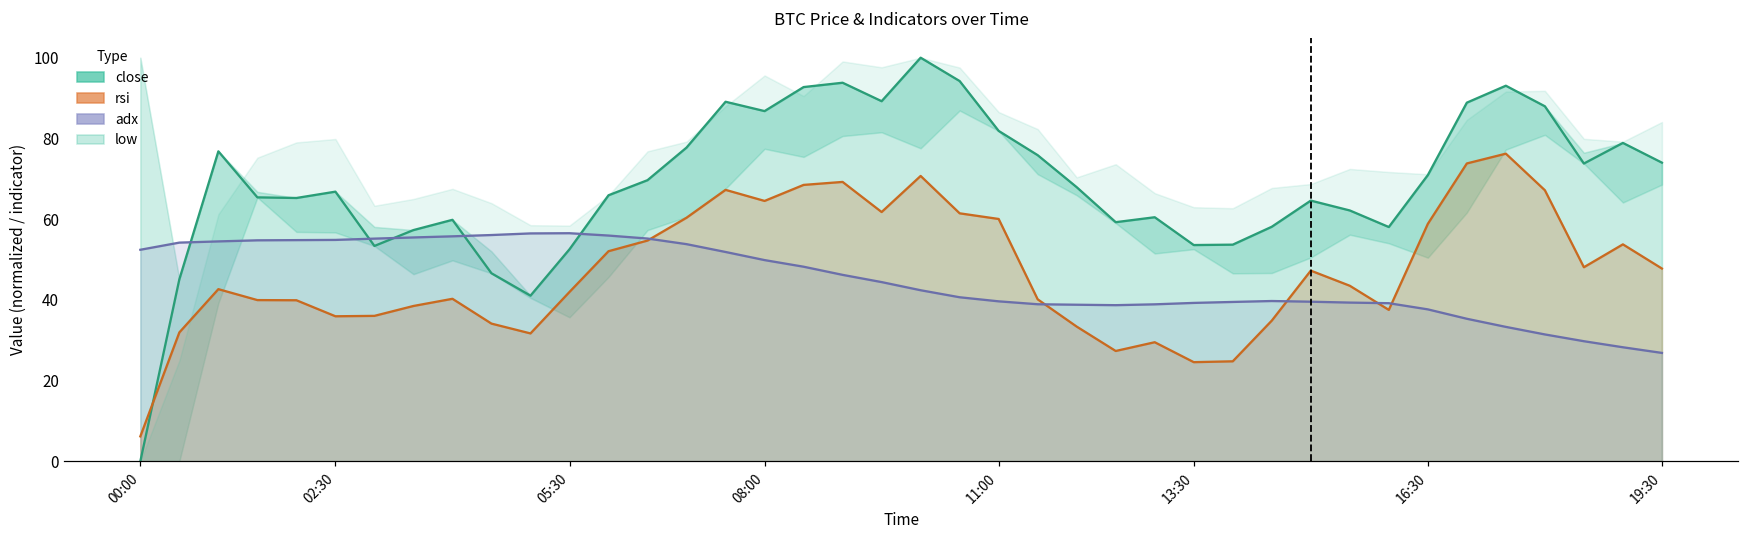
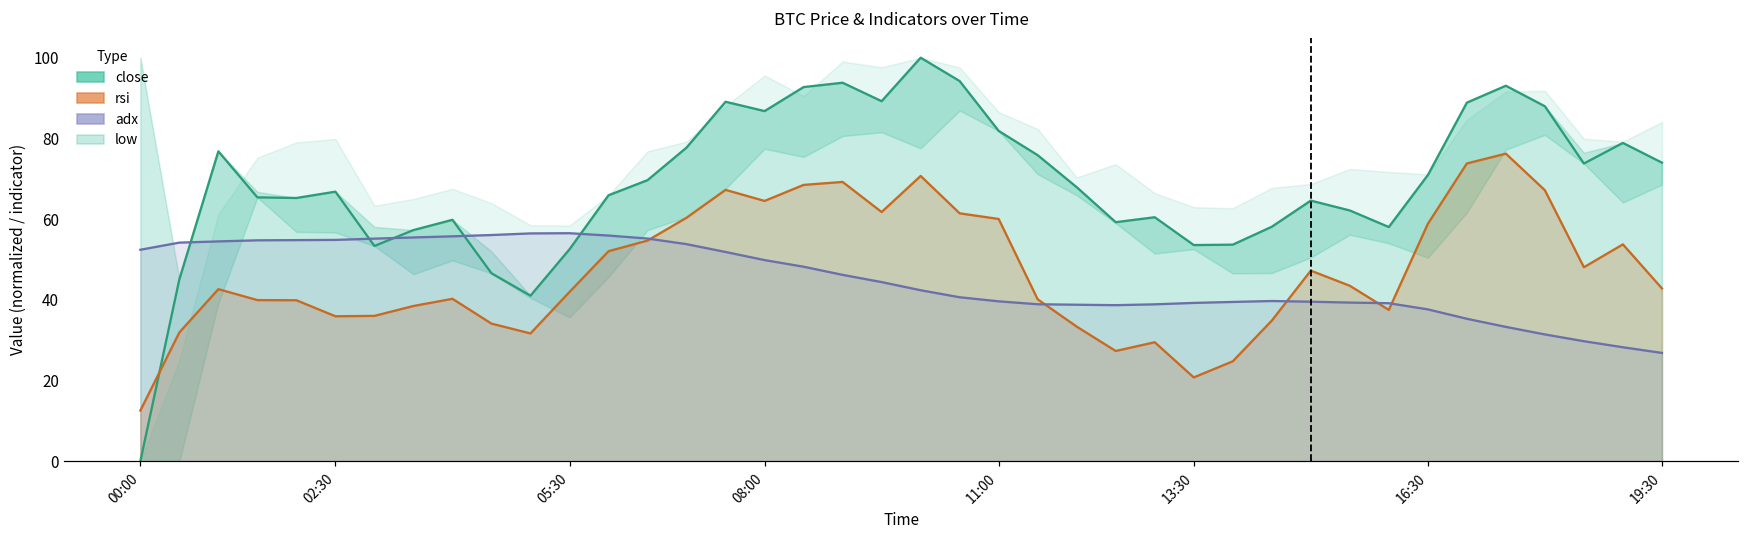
rsi, 00:00: 6 -> 13
rsi, 13:30: 25 -> 21
rsi, 19:30: 48 -> 43
